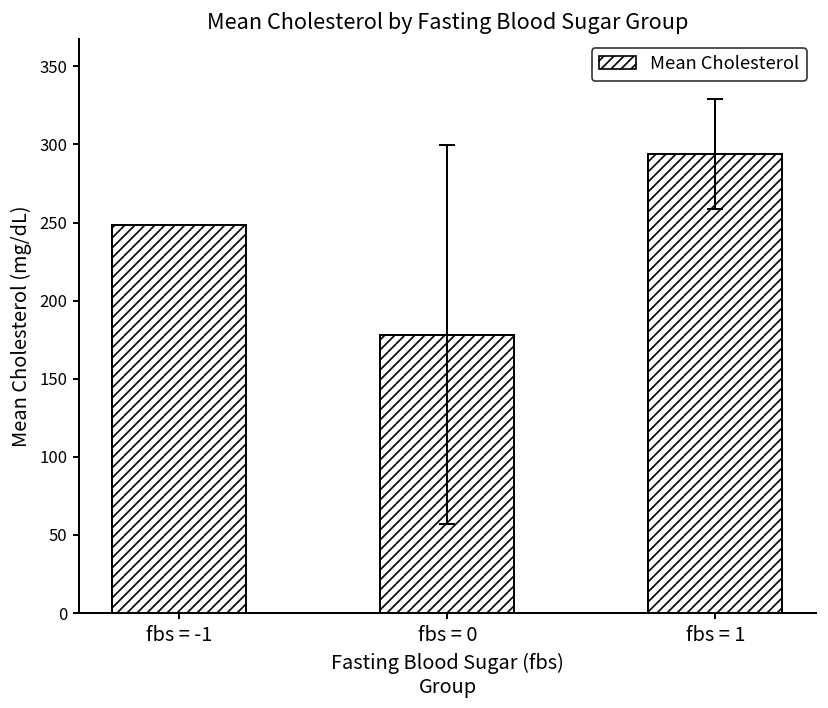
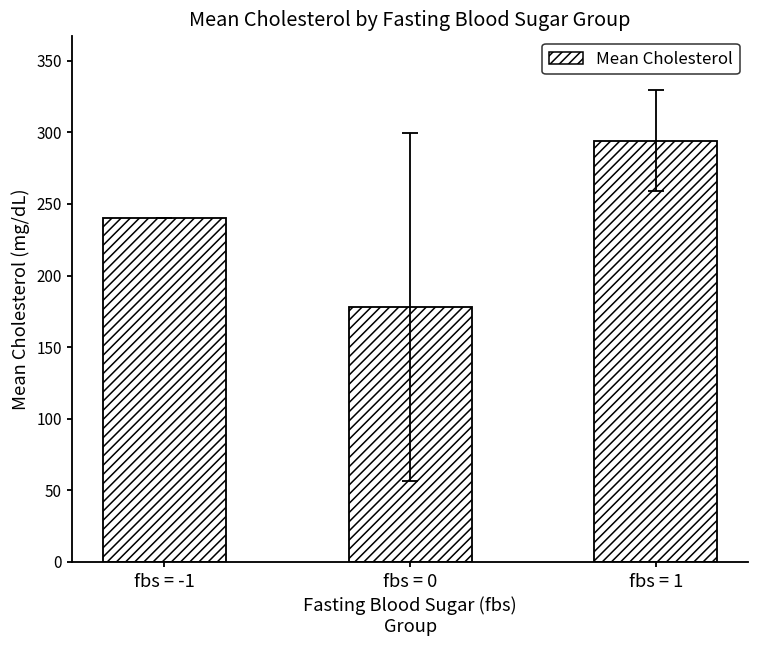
Mean Cholesterol, fbs = -1: 249 -> 240
